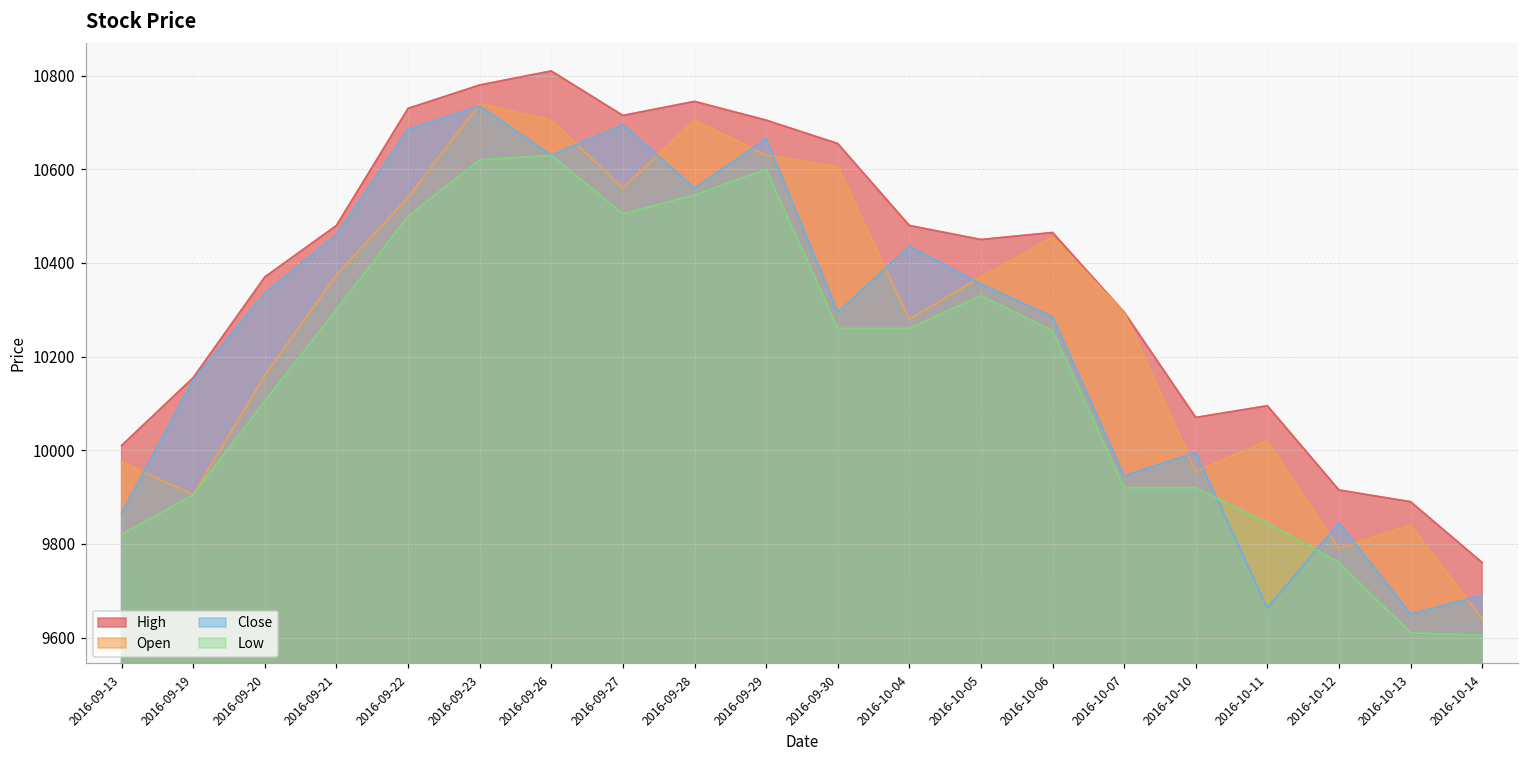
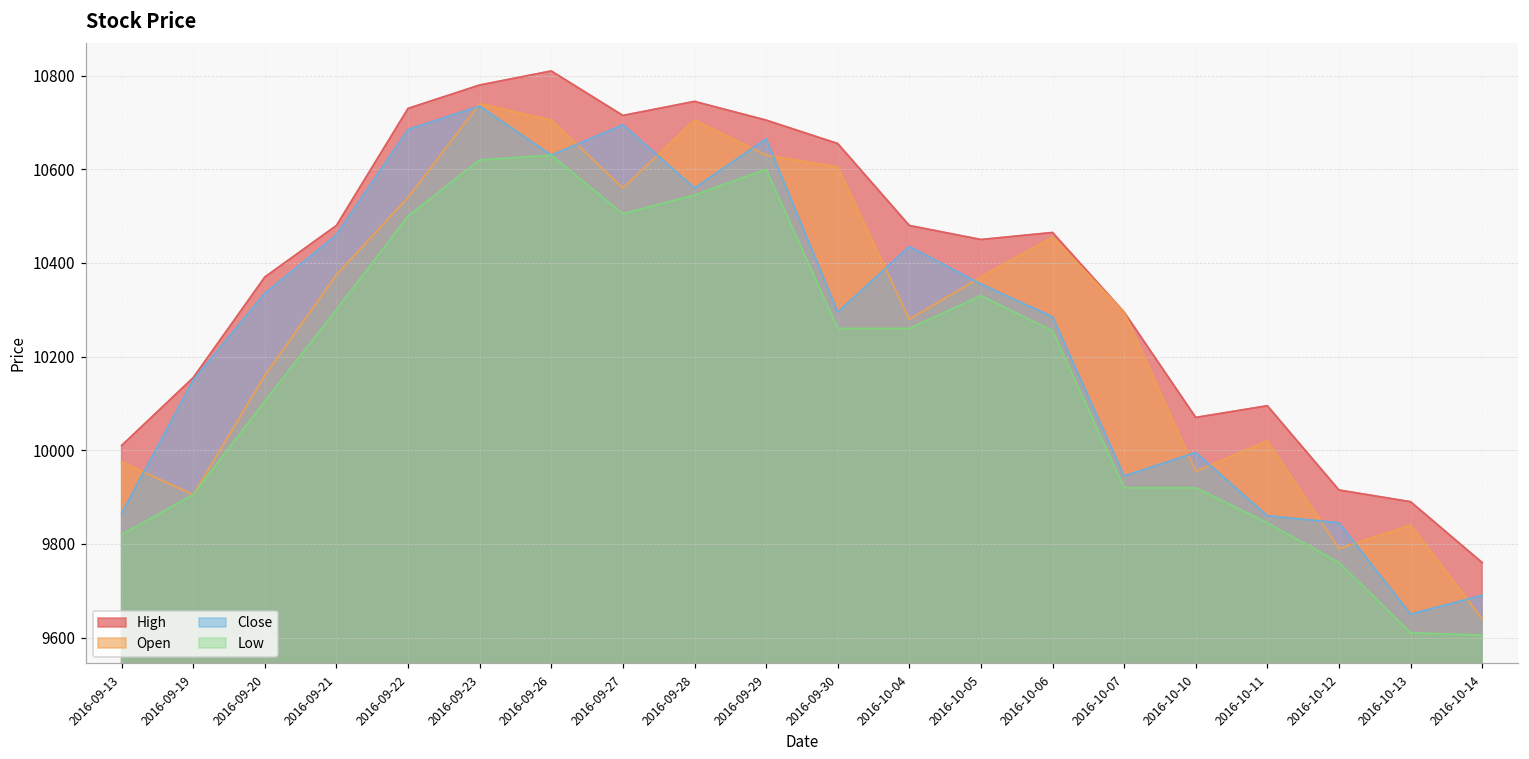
Close, 2016-10-11: 9660 -> 9860
